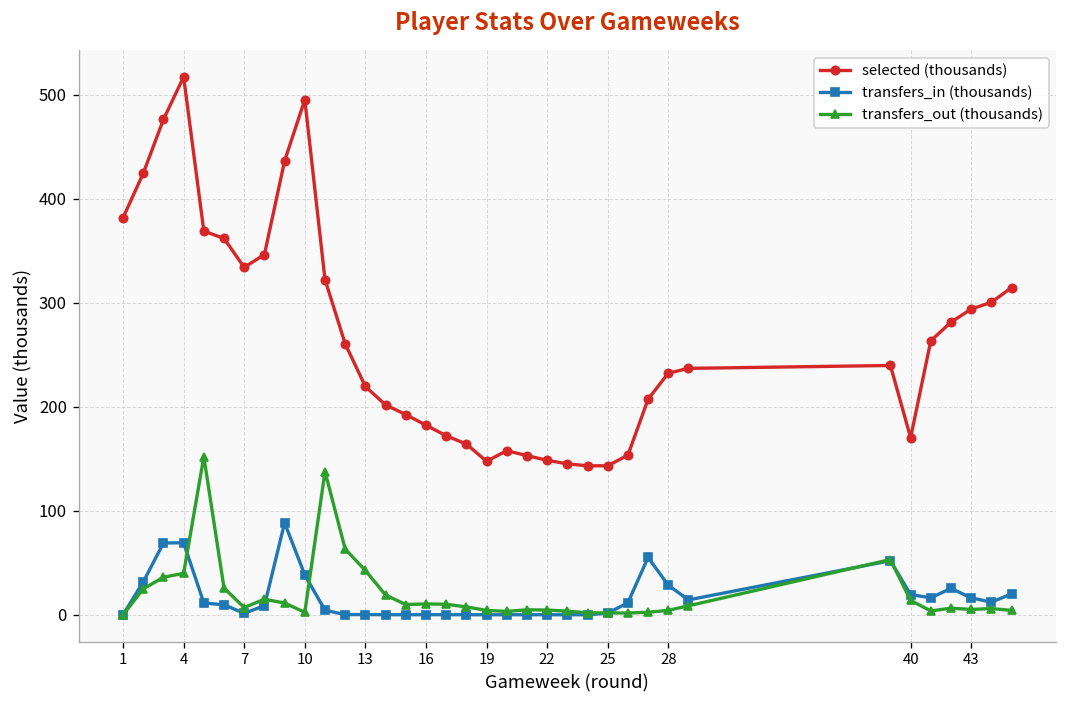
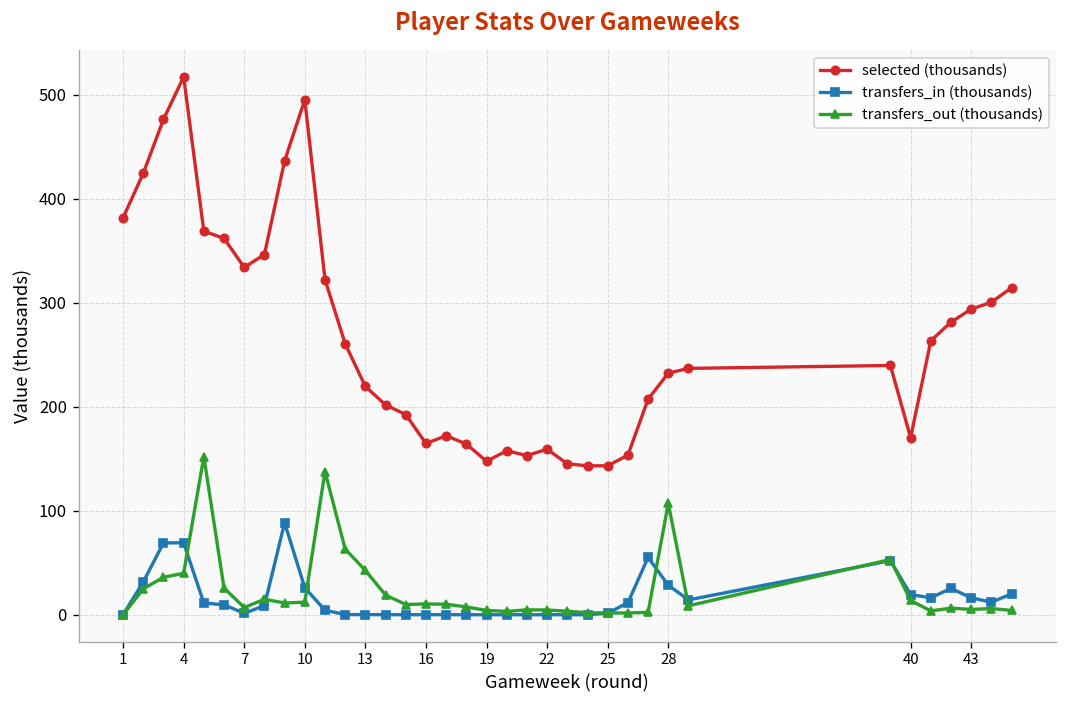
transfers_in (thousands), 10: 40 -> 30
transfers_out (thousands), 10: 0 -> 10
selected (thousands), 16: 180 -> 160
selected (thousands), 22: 150 -> 160
transfers_out (thousands), 28: 0 -> 110
